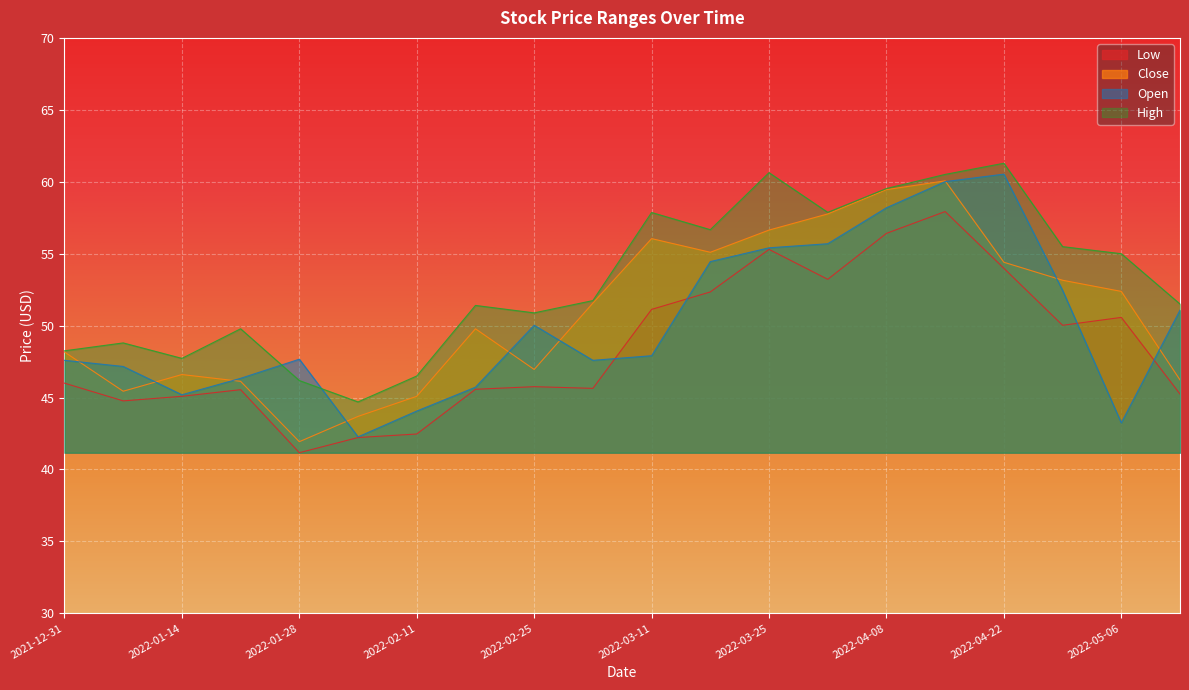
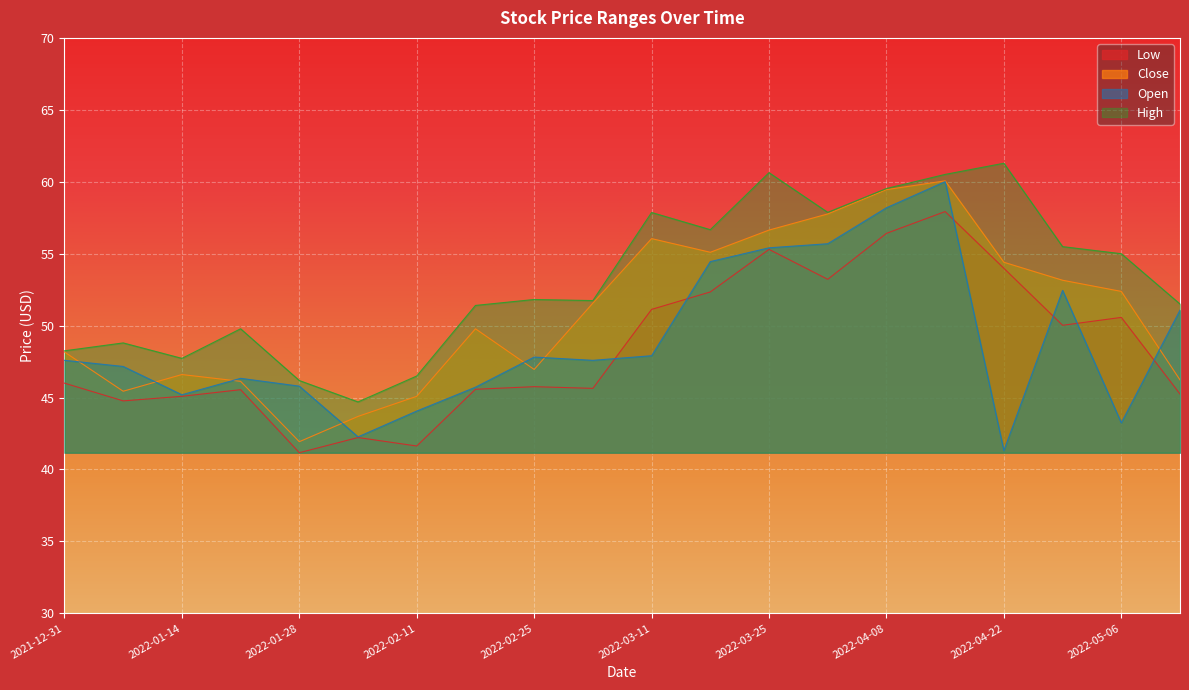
Open, 2022-01-28: 47.7 -> 45.8
Low, 2022-02-11: 42.5 -> 41.6
Open, 2022-02-25: 50.0 -> 47.8
High, 2022-02-25: 50.9 -> 51.8
Open, 2022-04-22: 60.5 -> 41.3
